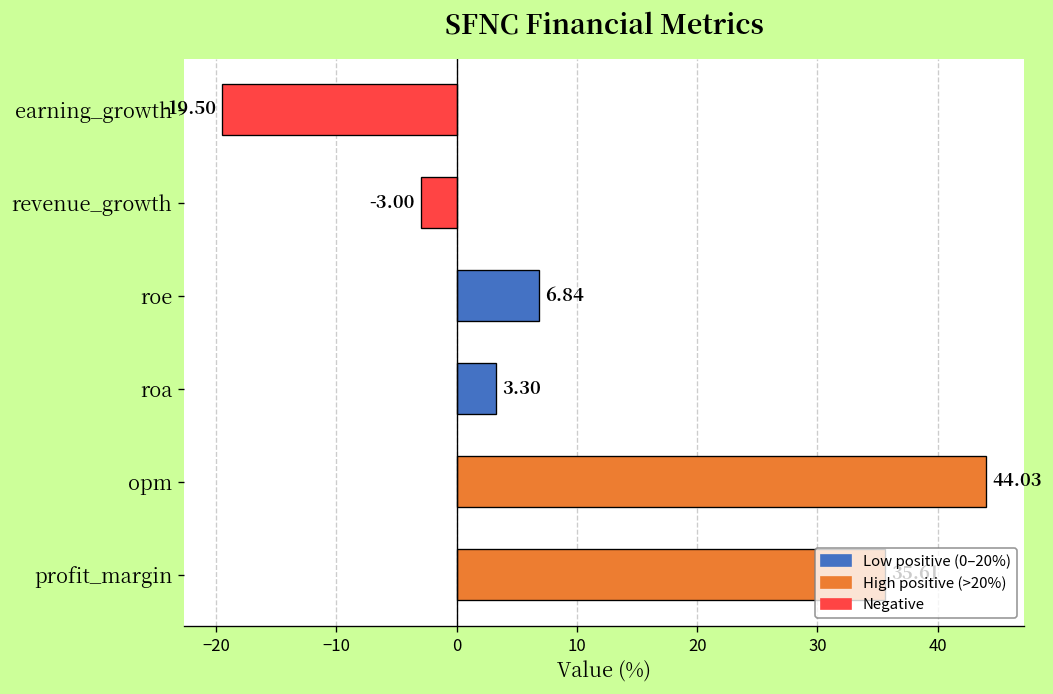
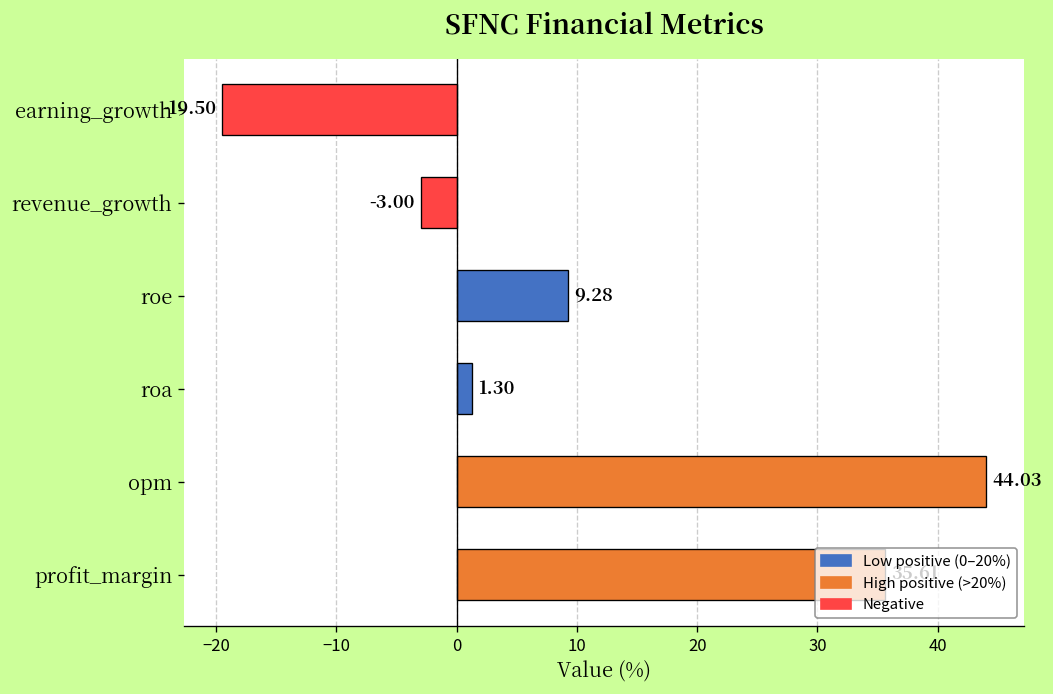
roe: 6.84 -> 9.28
roa: 3.30 -> 1.30
